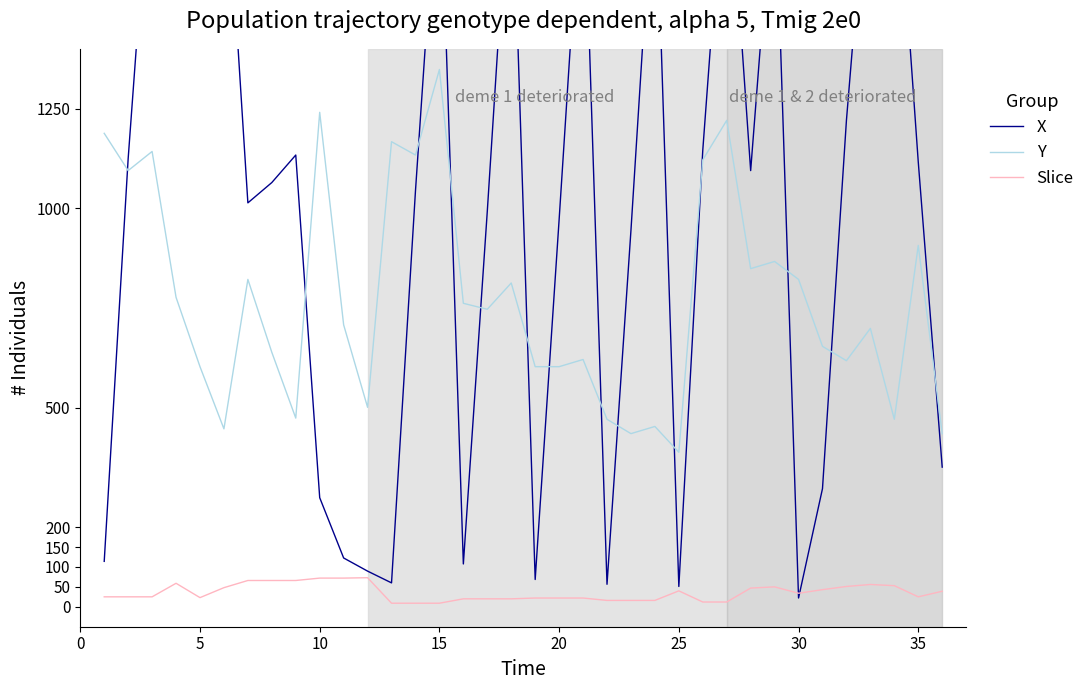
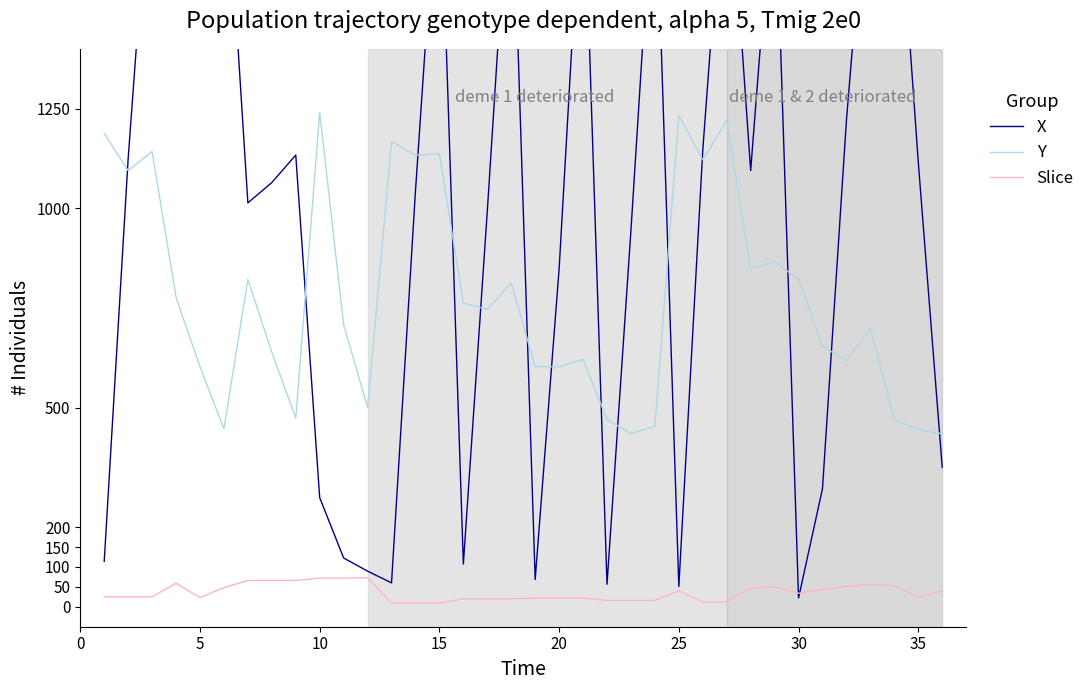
Y, 15: 1350 -> 1140
X, 20: 970 -> 850
Y, 25: 390 -> 1230
Y, 35: 910 -> 440
